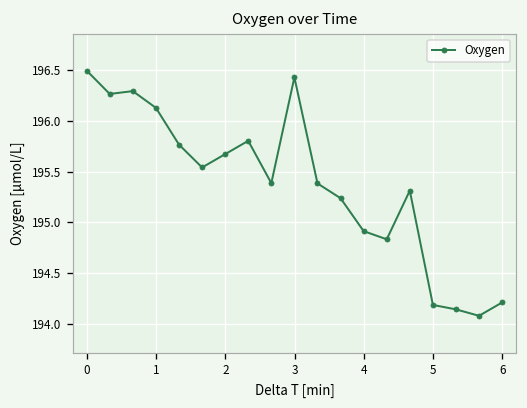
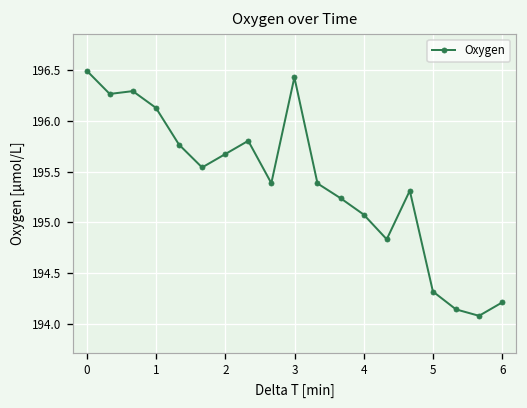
4: 194.9 -> 195.1
5: 194.2 -> 194.3
